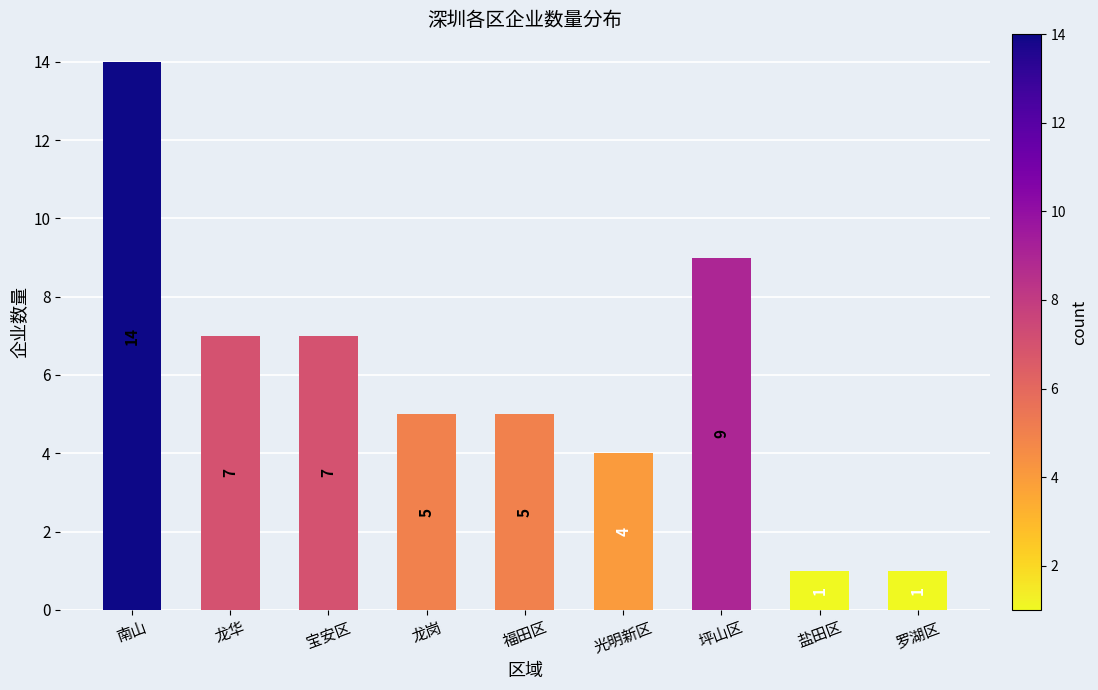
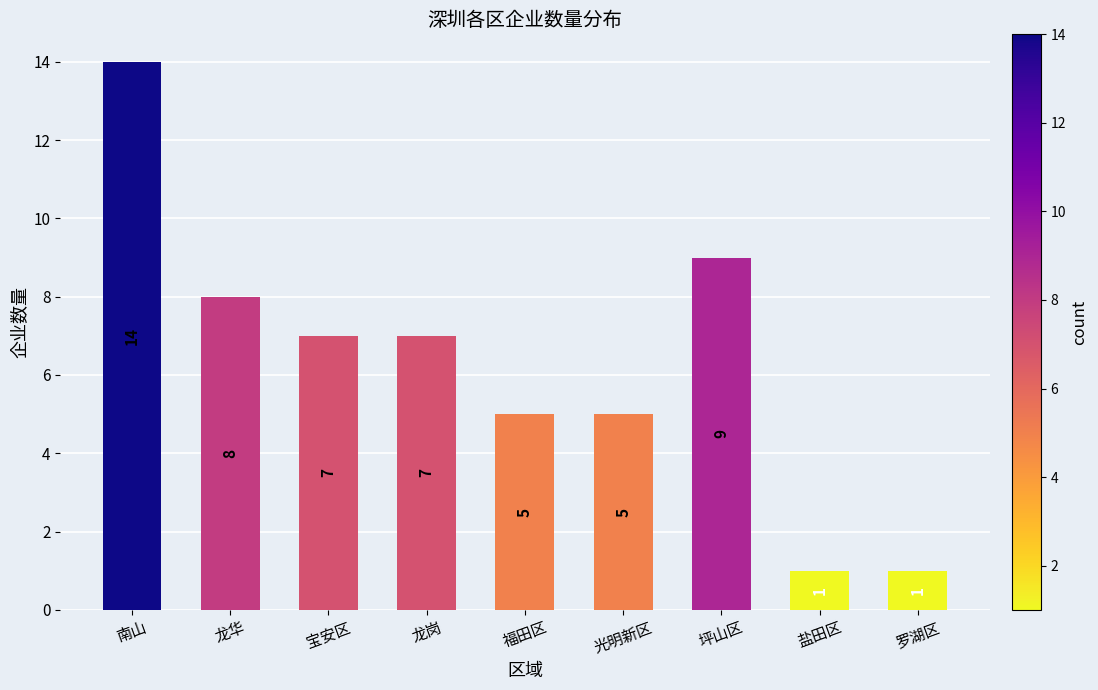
龙华: 7 -> 8
龙岗: 5 -> 7
光明新区: 4 -> 5
